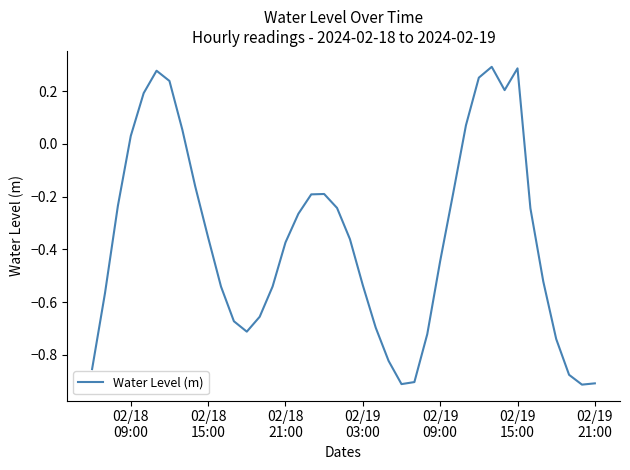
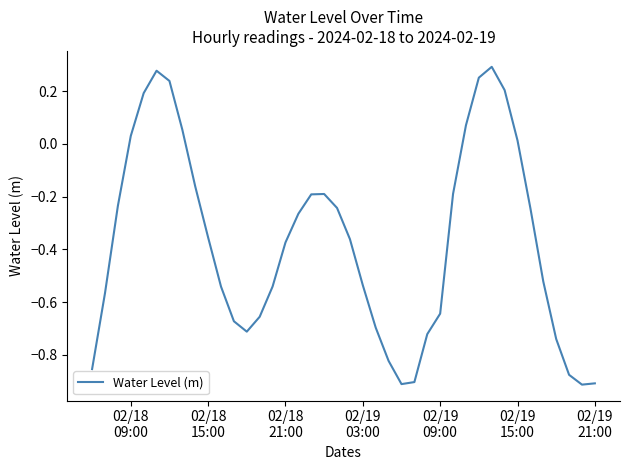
02/19 09:00: -0.44 -> -0.64
02/19 15:00: 0.29 -> 0.01
